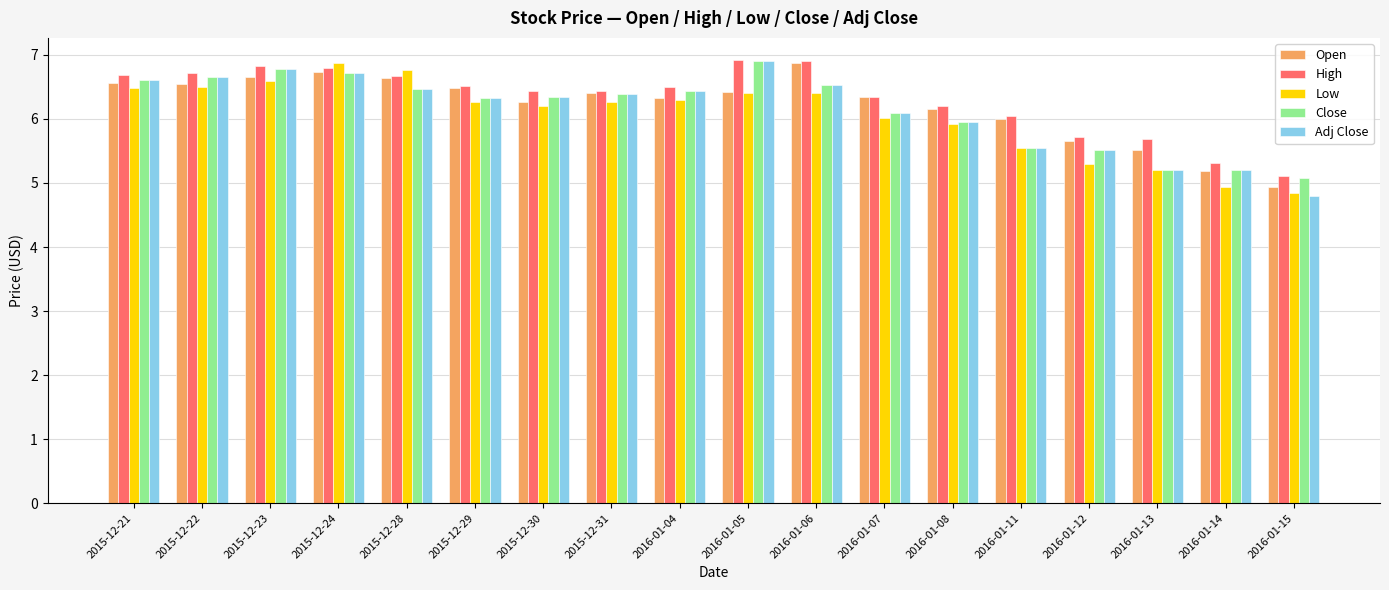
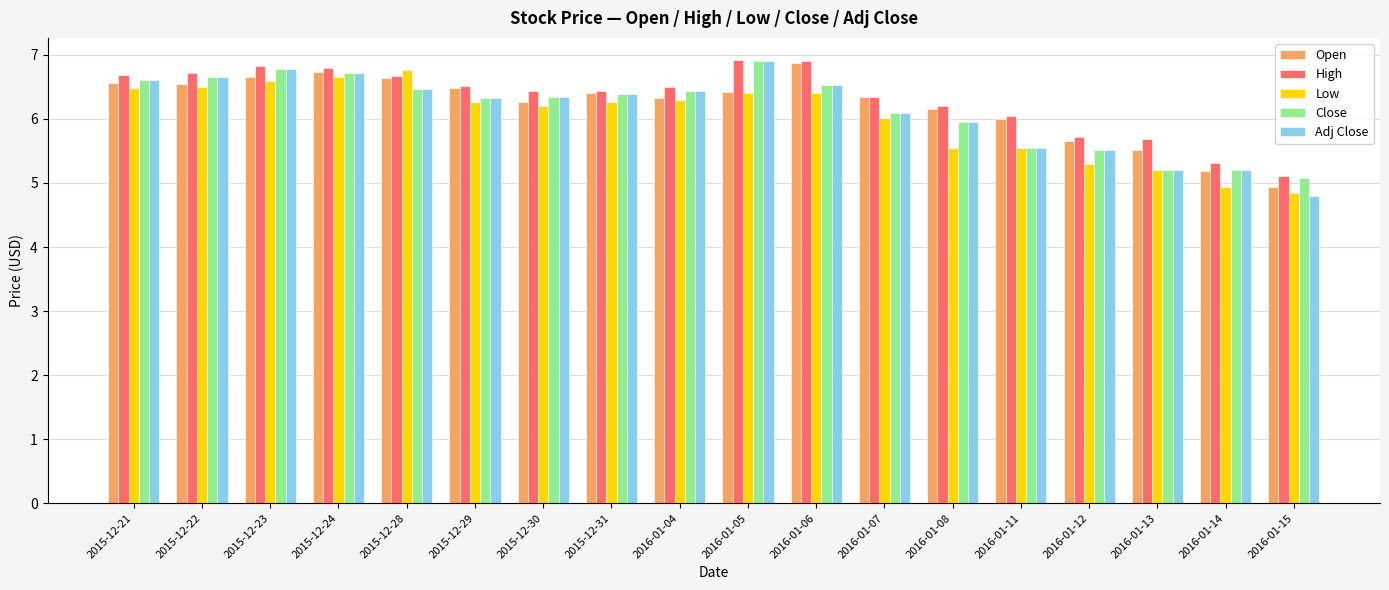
Low, 2015-12-24: 6.9 -> 6.7
Low, 2016-01-08: 5.9 -> 5.5
